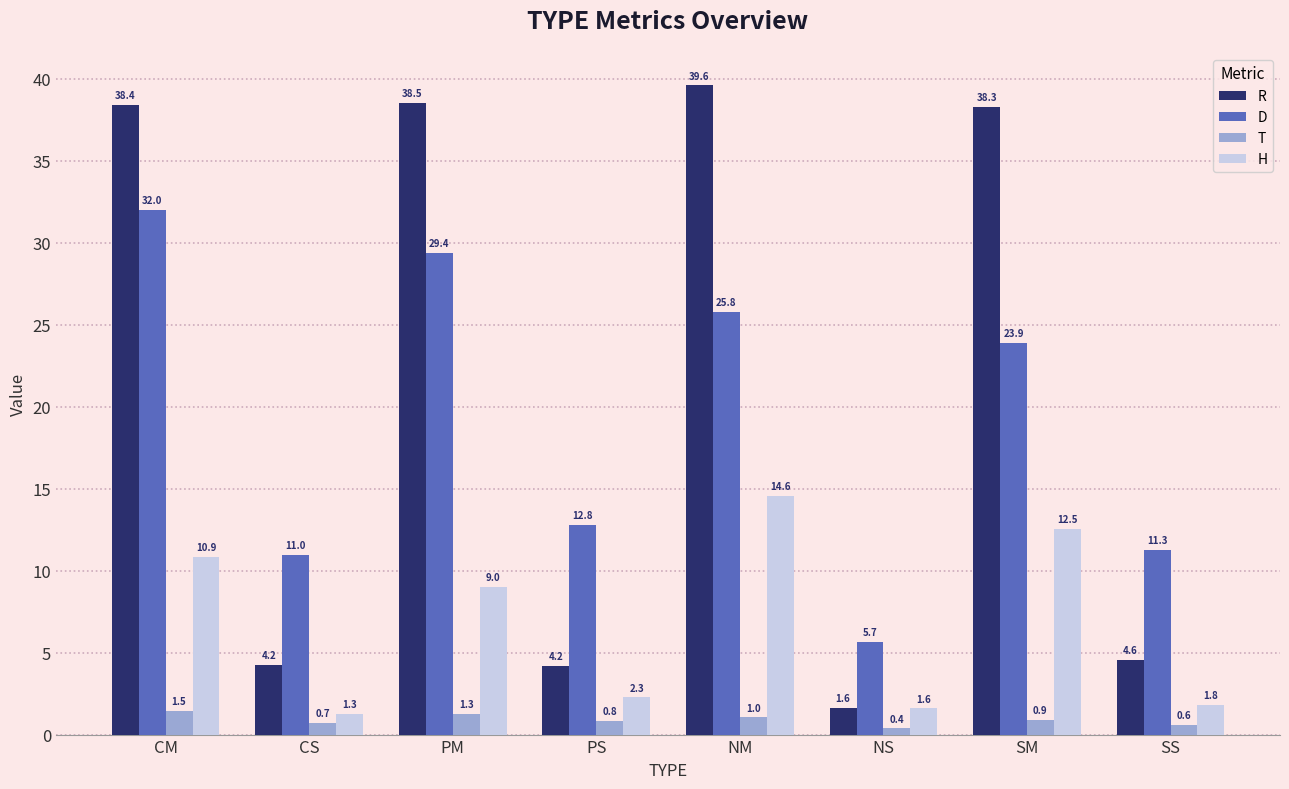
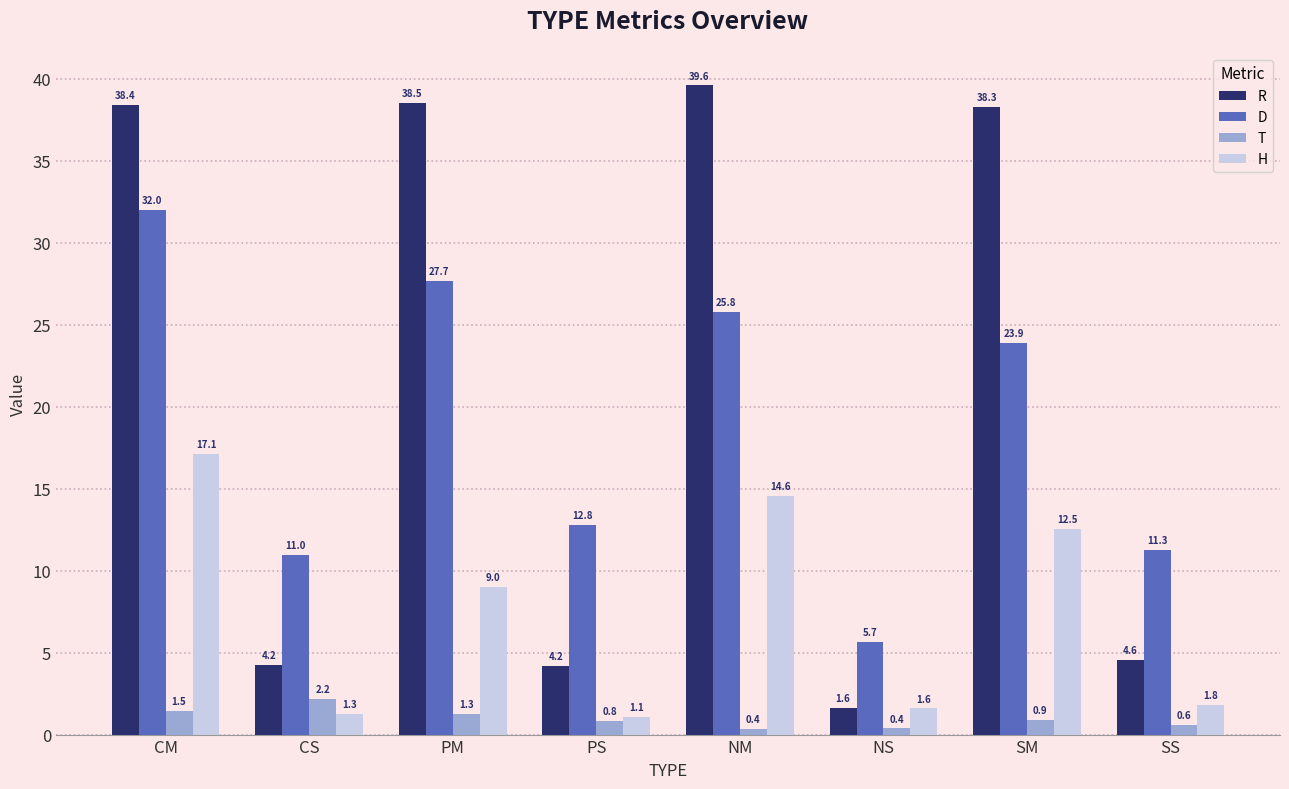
H, CM: 10.9 -> 17.1
T, CS: 0.7 -> 2.2
D, PM: 29.4 -> 27.7
H, PS: 2.3 -> 1.1
T, NM: 1.0 -> 0.4
